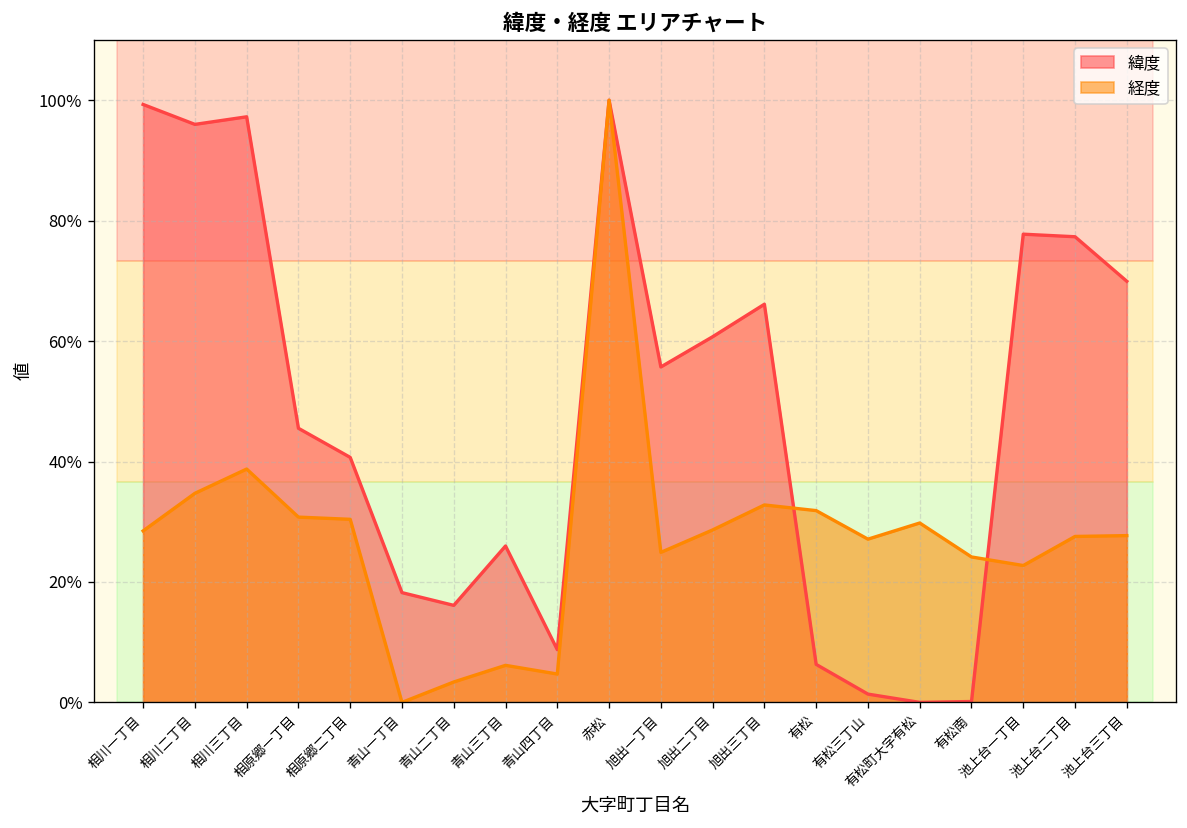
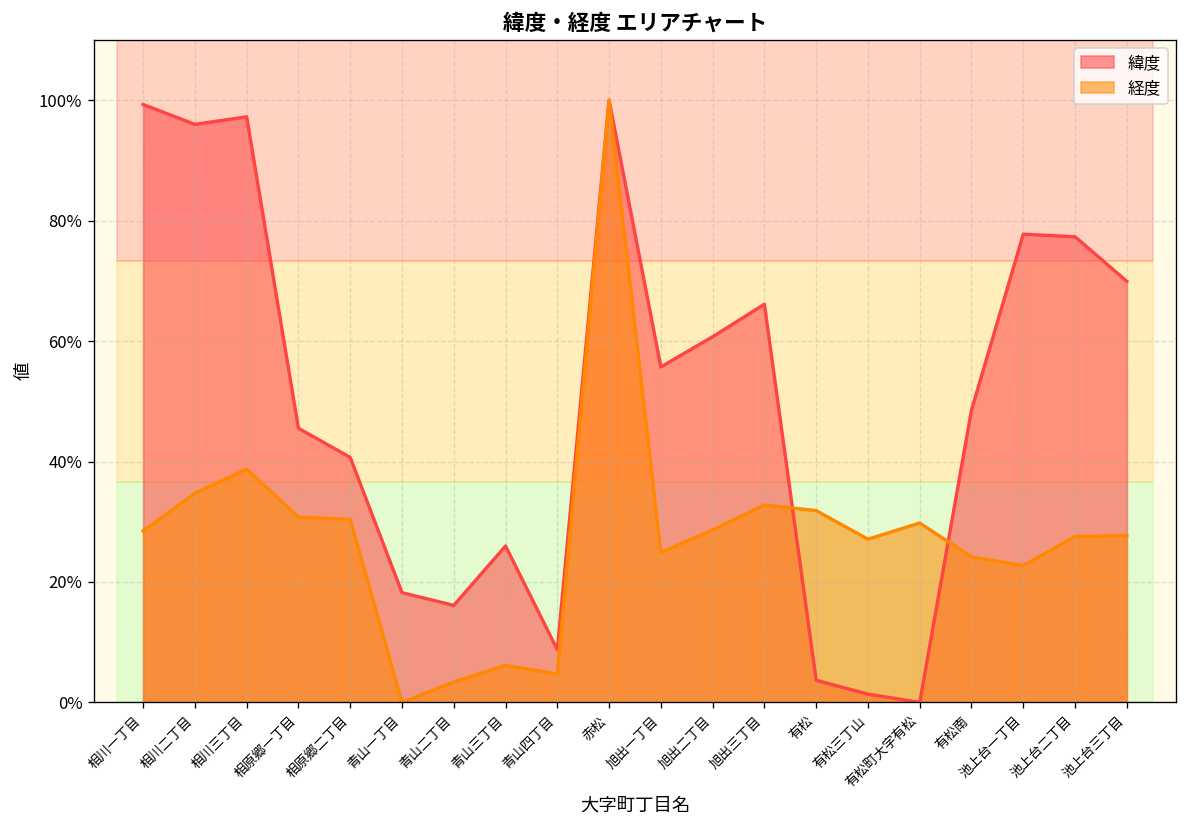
緯度, 有松: 6% -> 4%
緯度, 有松南: 0% -> 49%
